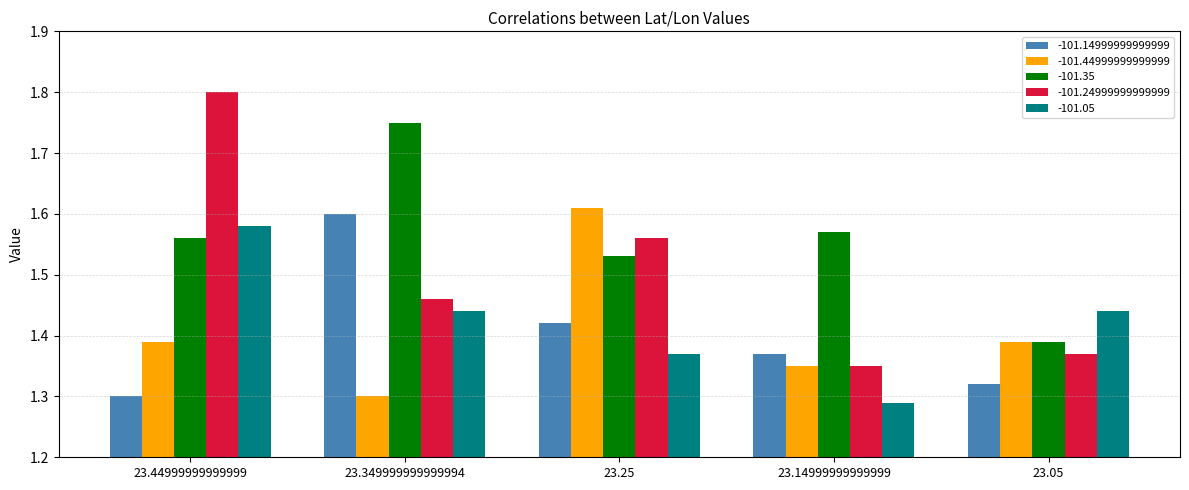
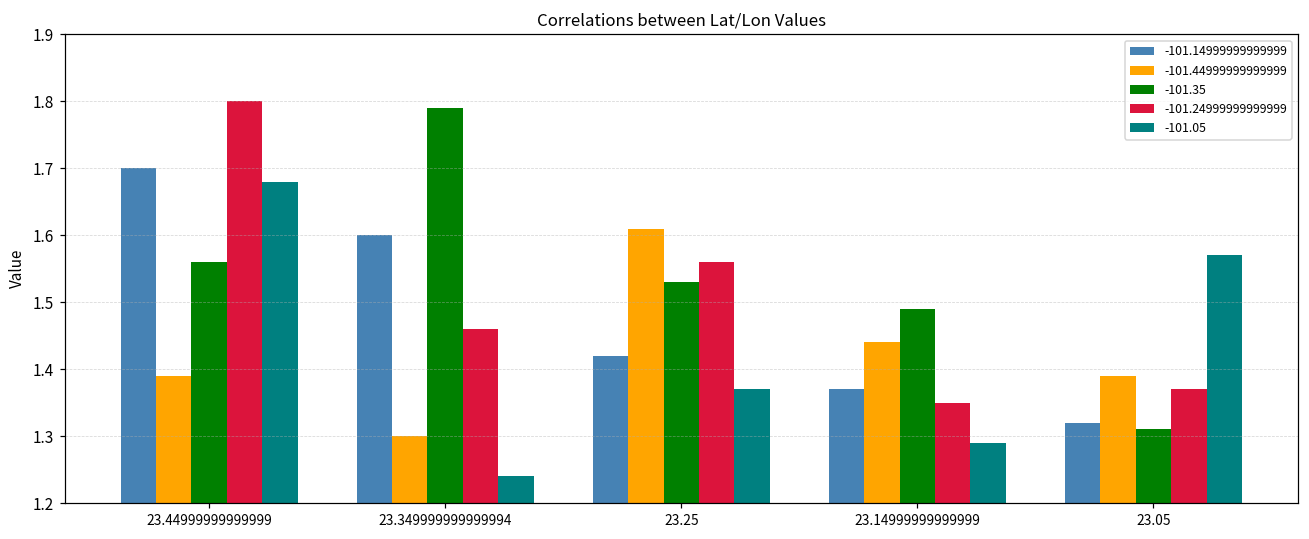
-101.14999999999999, 23.44999999999999: 1.3 -> 1.7
-101.05, 23.44999999999999: 1.58 -> 1.68
-101.35, 23.349999999999994: 1.75 -> 1.79
-101.05, 23.349999999999994: 1.44 -> 1.24
-101.44999999999999, 23.14999999999999: 1.35 -> 1.44
-101.35, 23.14999999999999: 1.57 -> 1.49
-101.35, 23.05: 1.39 -> 1.31
-101.05, 23.05: 1.44 -> 1.57
